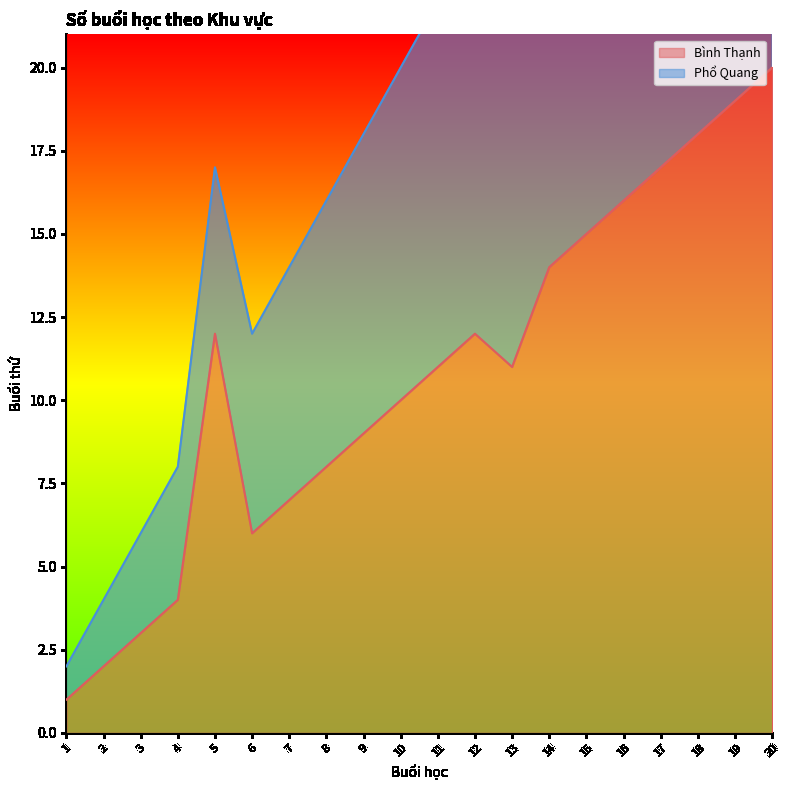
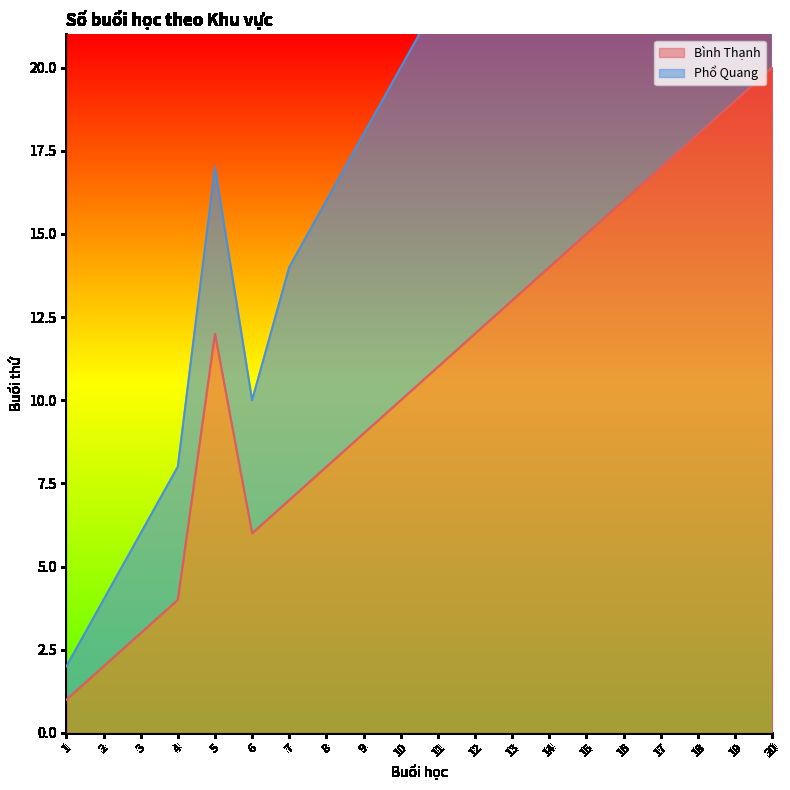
Phổ Quang, 6: 6 -> 4
Bình Thạnh, 13: 11 -> 13
